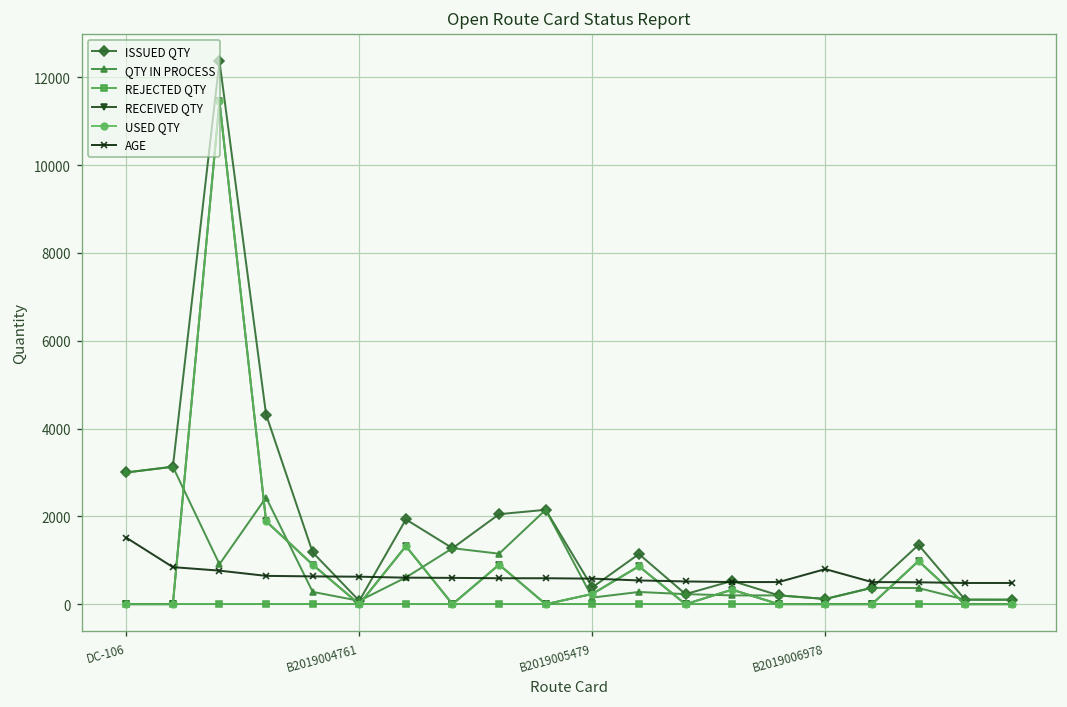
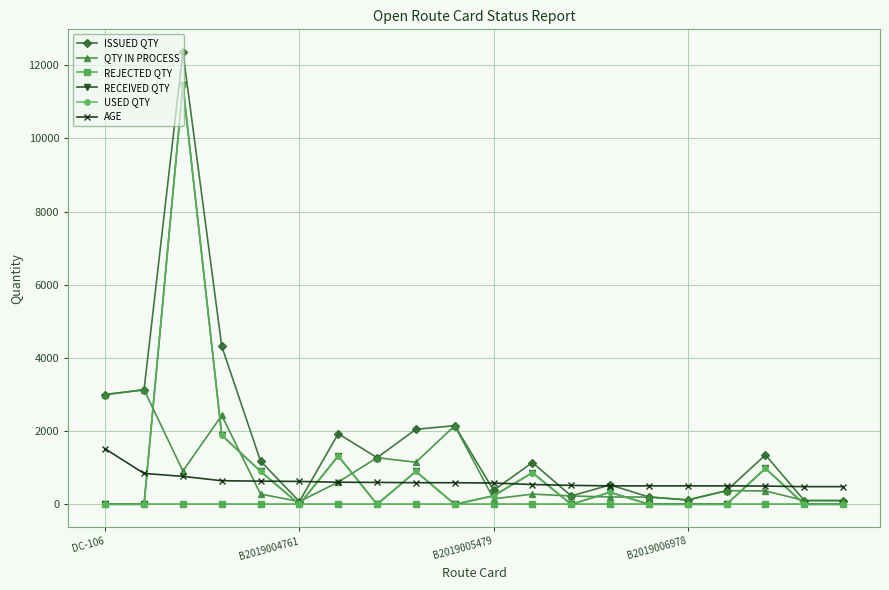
AGE, B2019006978: 800 -> 500
